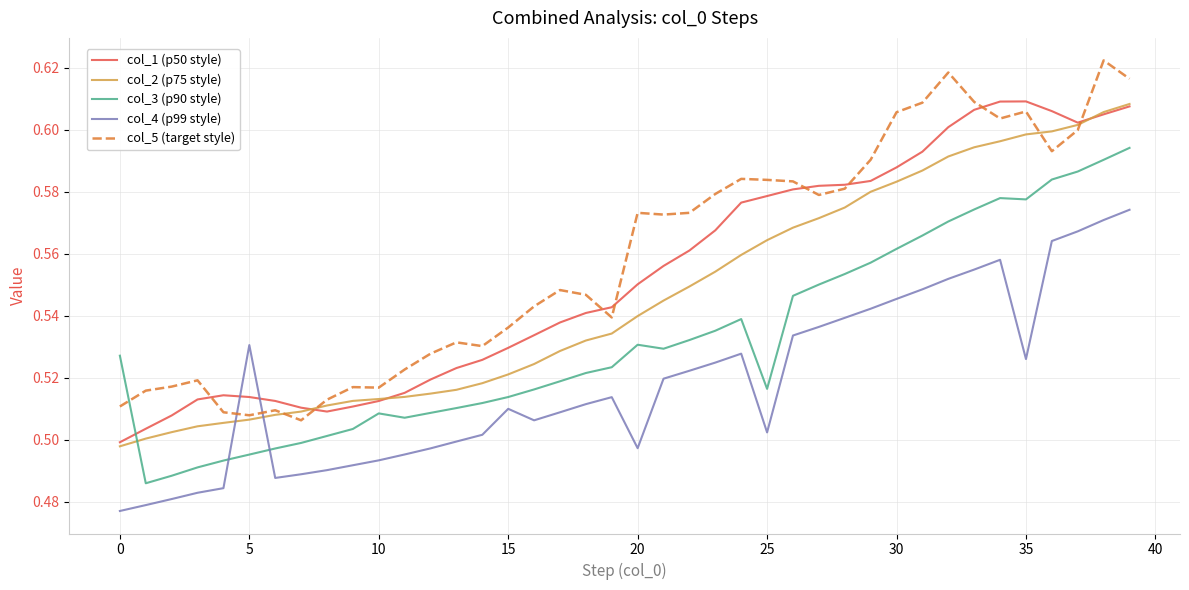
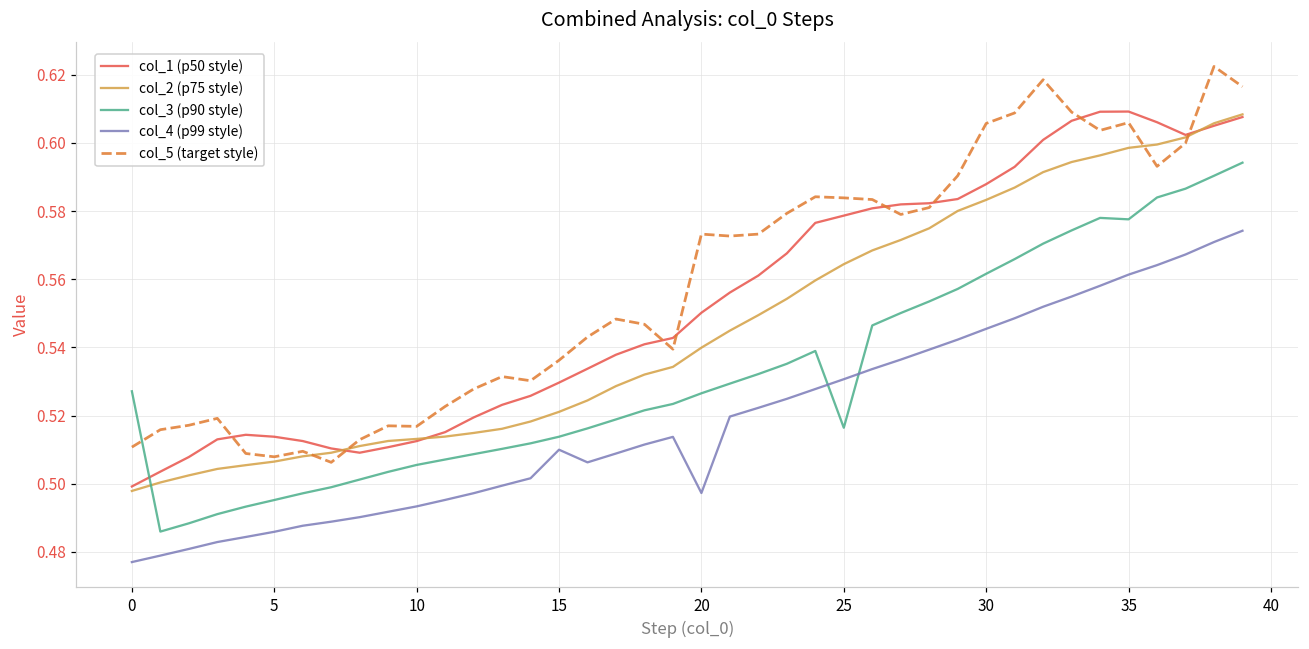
col_4 (p99 style), 5: 0.531 -> 0.486
col_3 (p90 style), 10: 0.509 -> 0.506
col_3 (p90 style), 20: 0.531 -> 0.527
col_4 (p99 style), 25: 0.502 -> 0.531
col_4 (p99 style), 35: 0.526 -> 0.561
